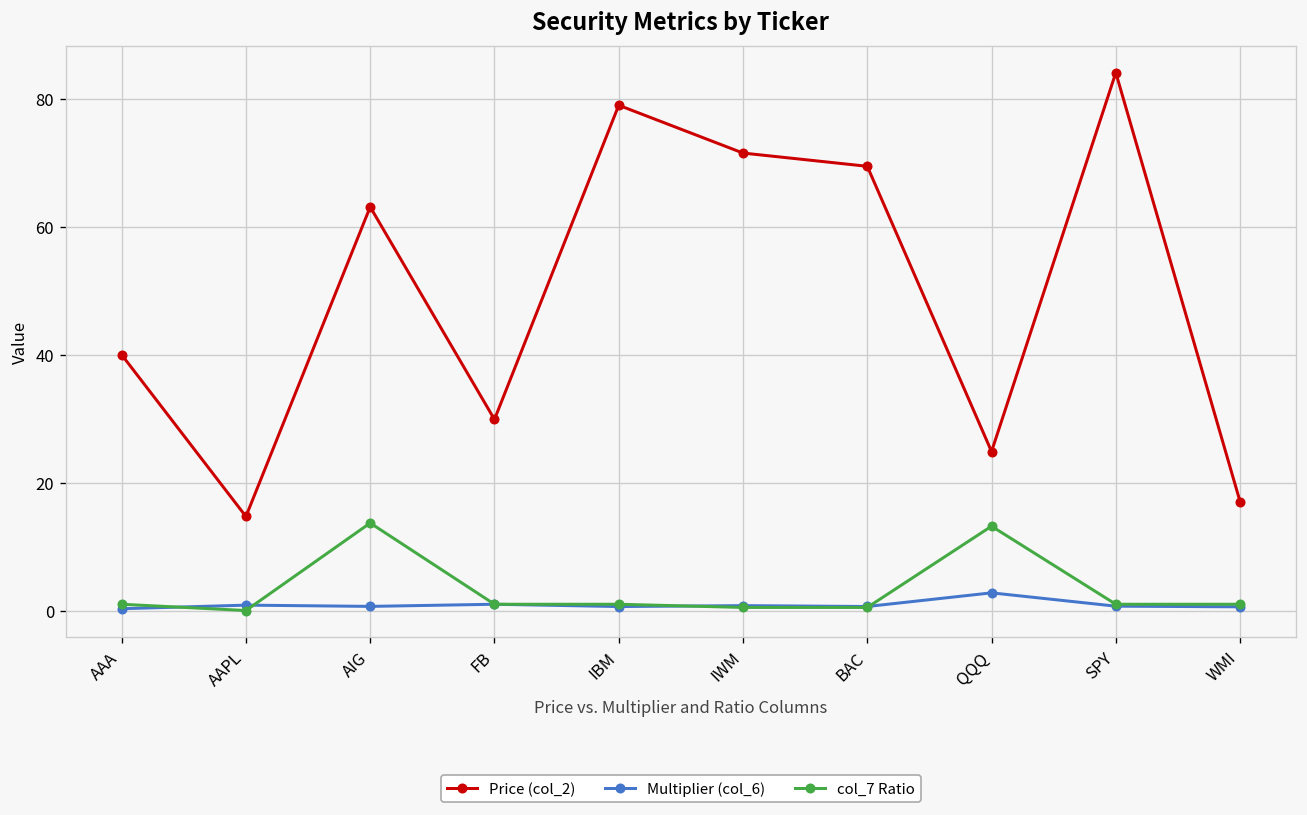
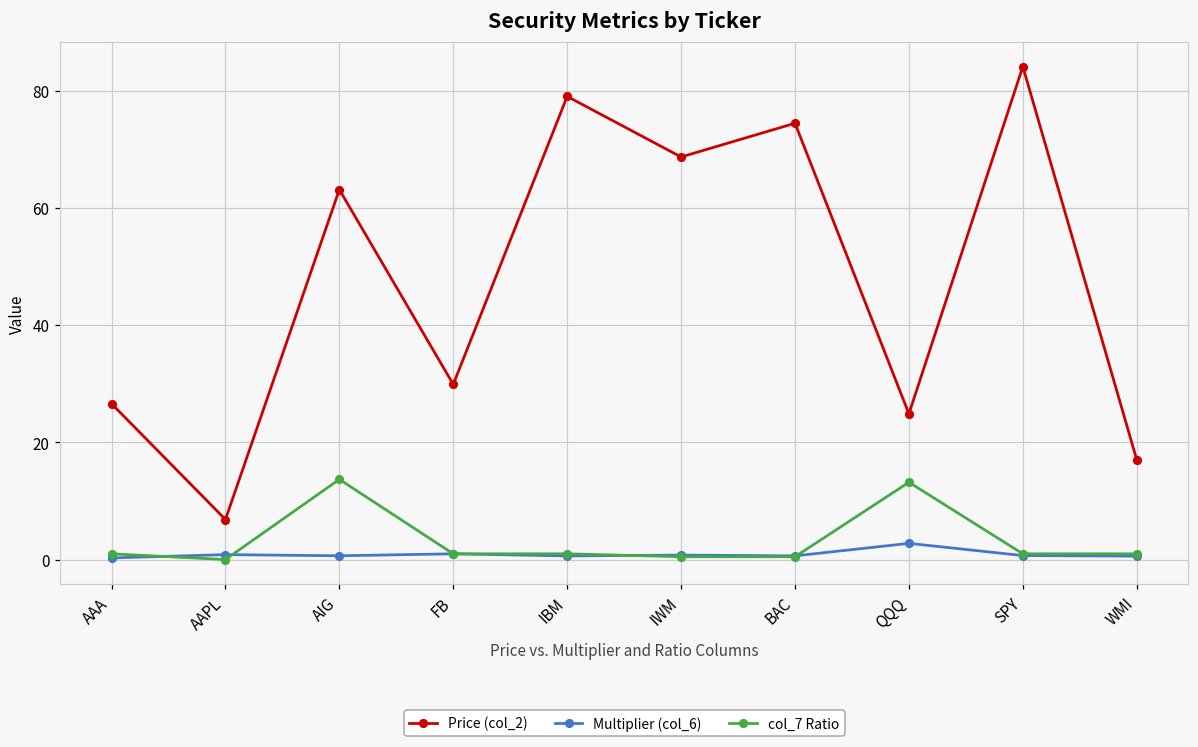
Price (col_2), AAA: 40 -> 27
Price (col_2), AAPL: 15 -> 7
Price (col_2), IWM: 72 -> 69
Price (col_2), BAC: 69 -> 74
